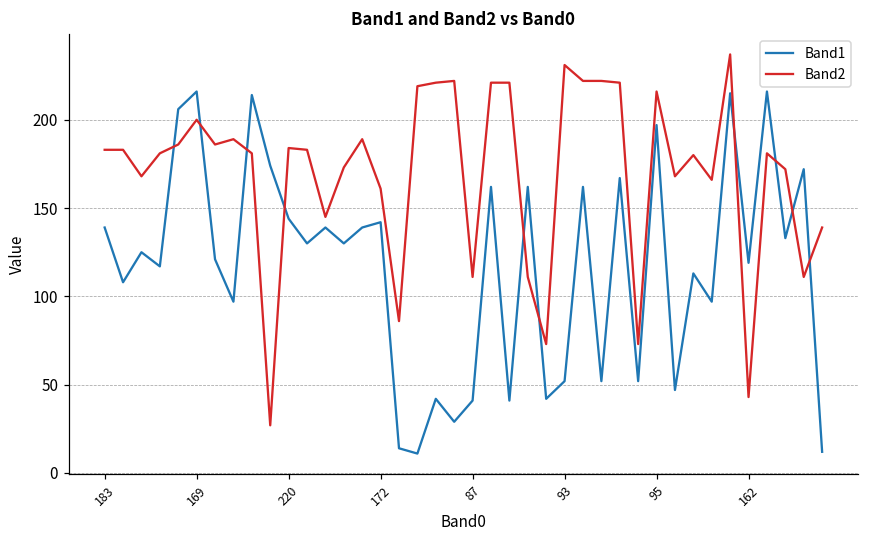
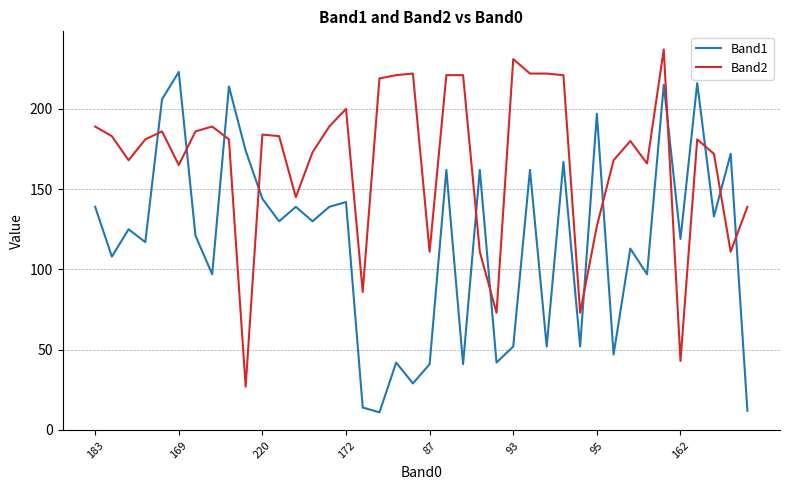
Band2, 183: 183 -> 189
Band1, 169: 216 -> 223
Band2, 169: 200 -> 165
Band2, 172: 161 -> 200
Band2, 95: 216 -> 127
